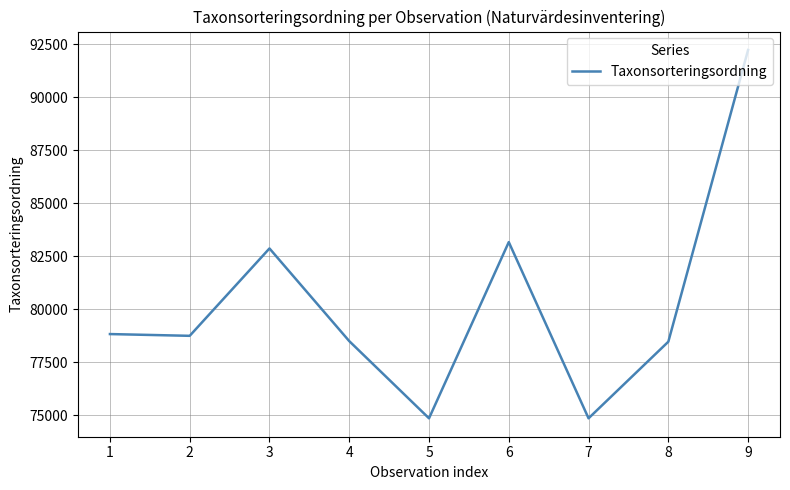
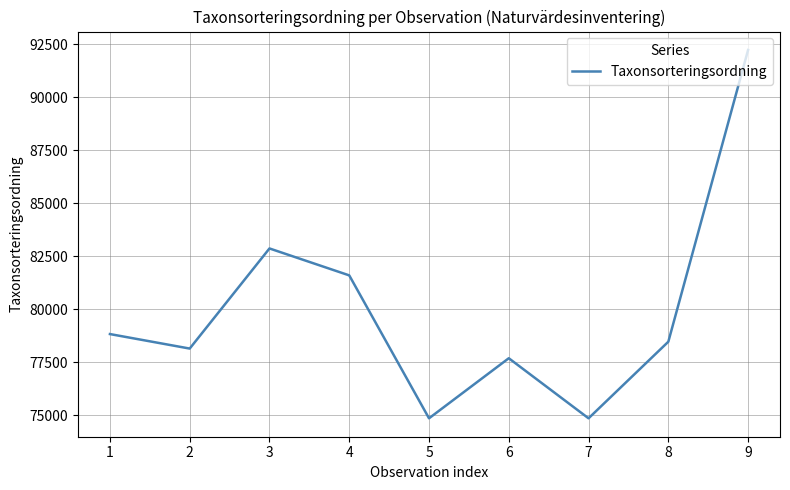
2: 78800 -> 78200
4: 78500 -> 81600
6: 83200 -> 77700
